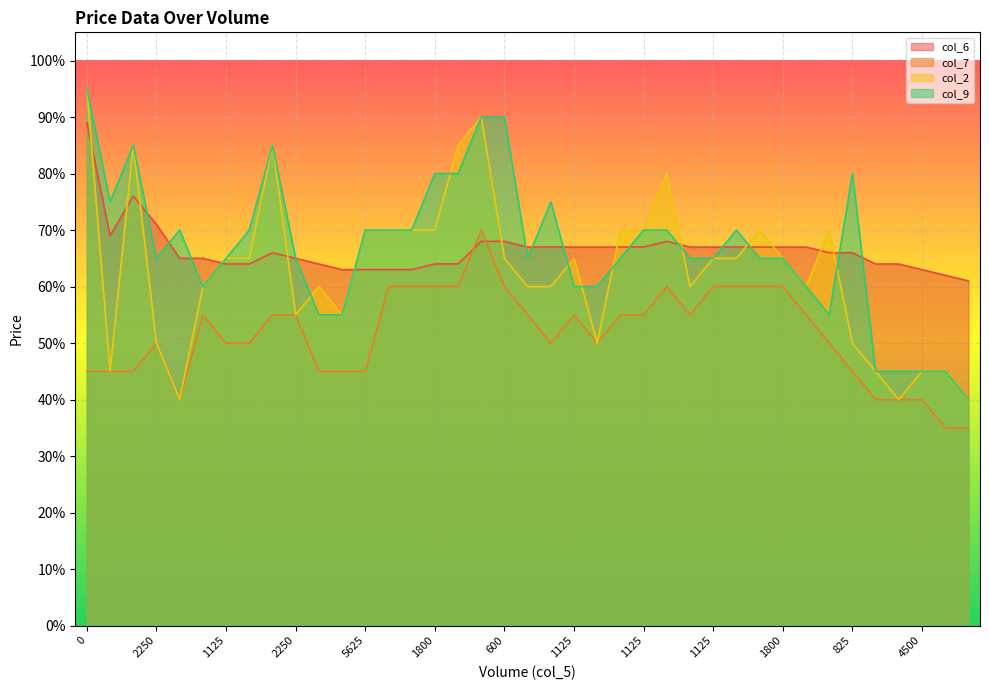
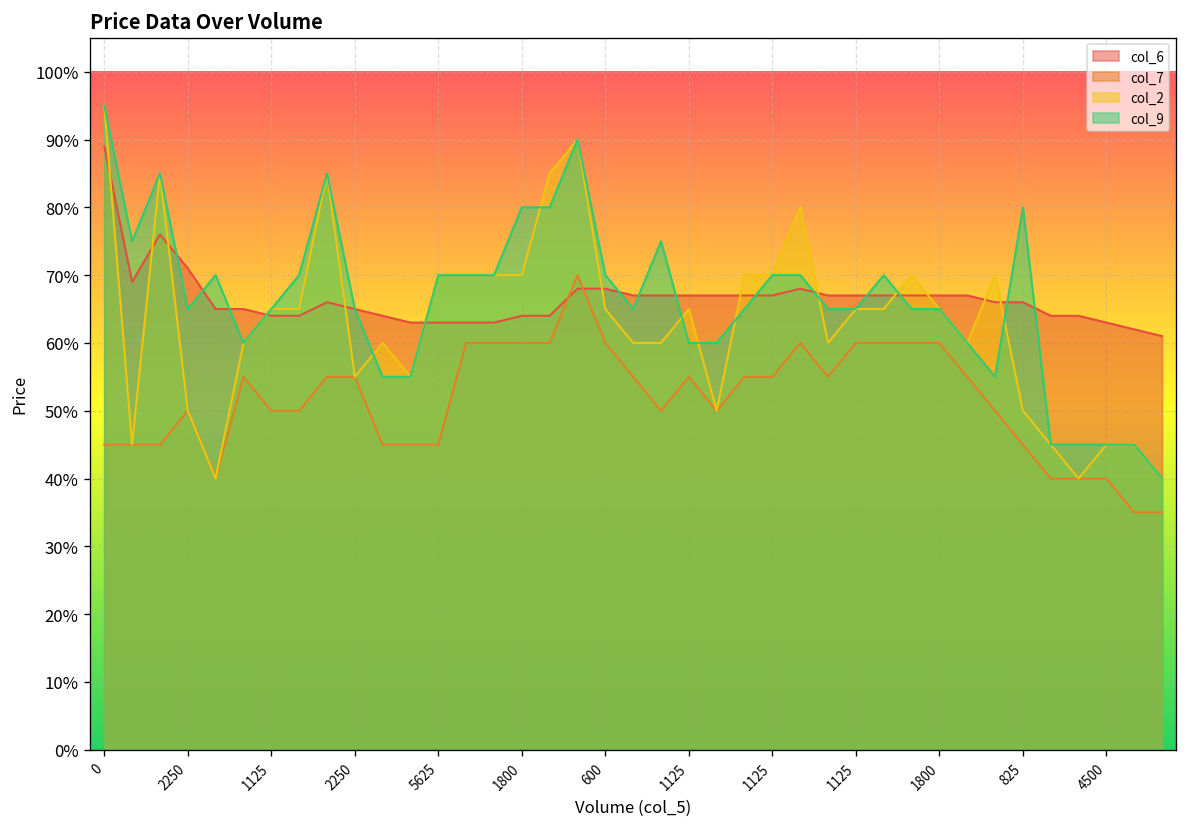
col_9, 600: 90% -> 70%
